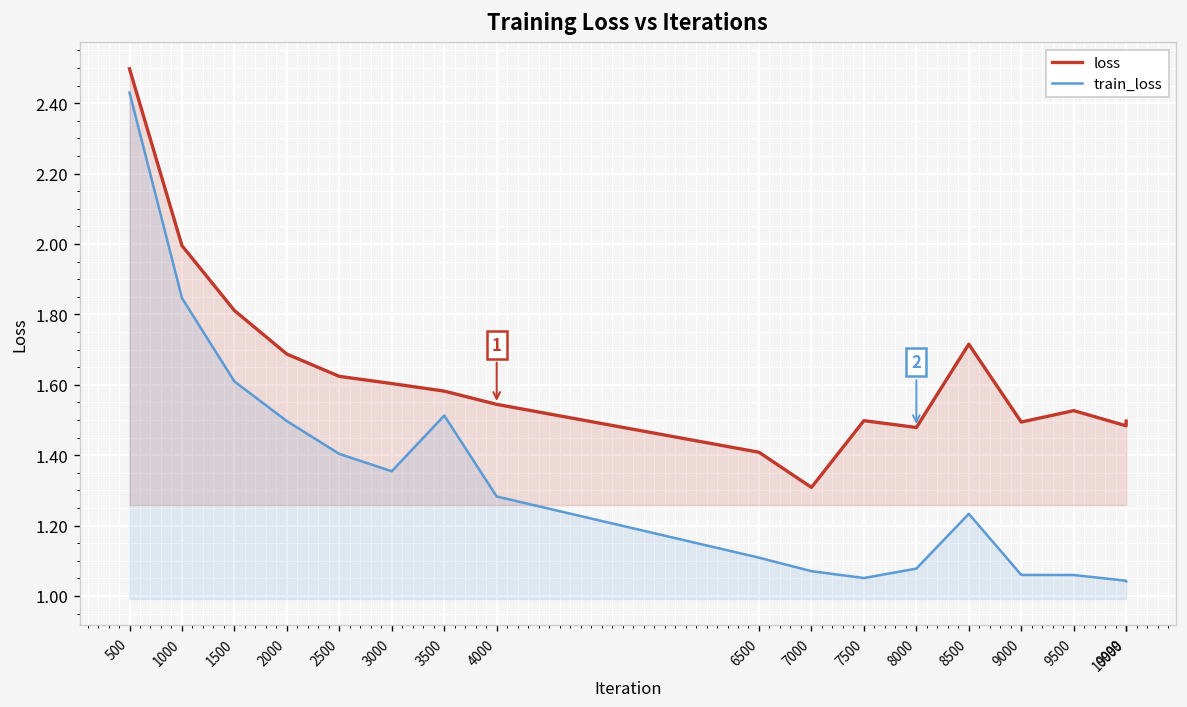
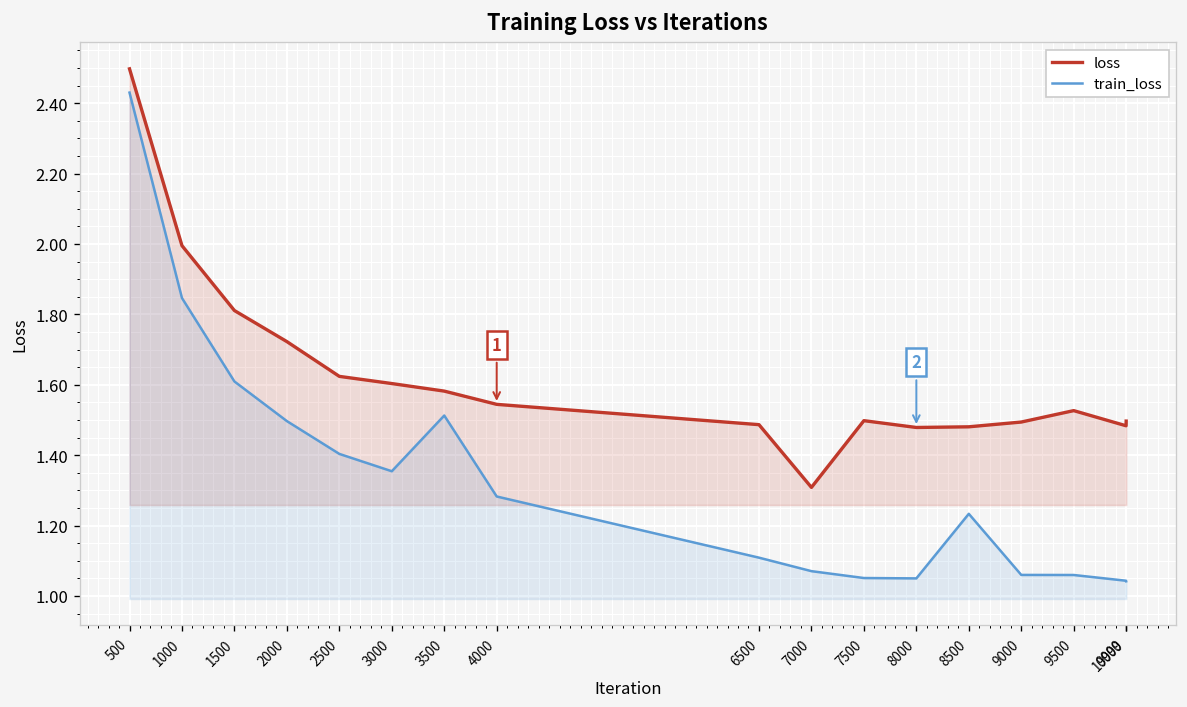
loss, 2000: 1.69 -> 1.72
loss, 6500: 1.41 -> 1.49
train_loss, 8000: 1.08 -> 1.05
loss, 8500: 1.72 -> 1.48
